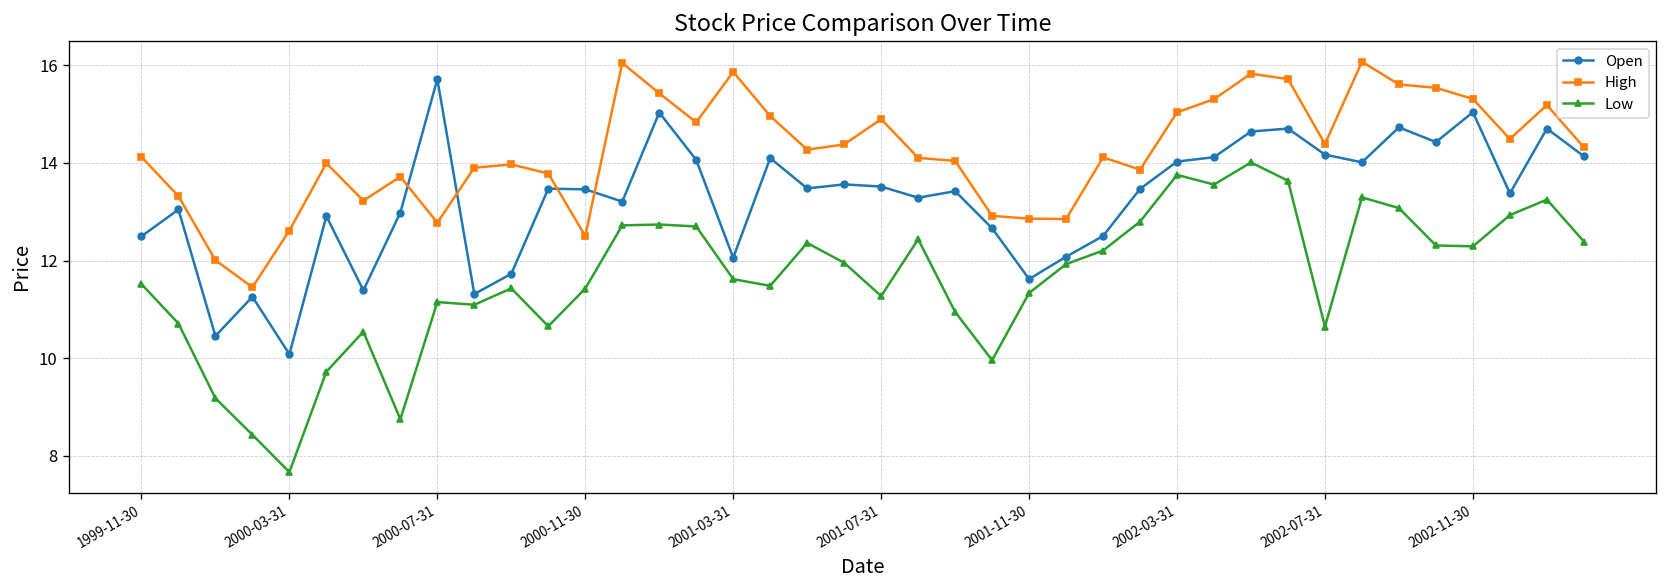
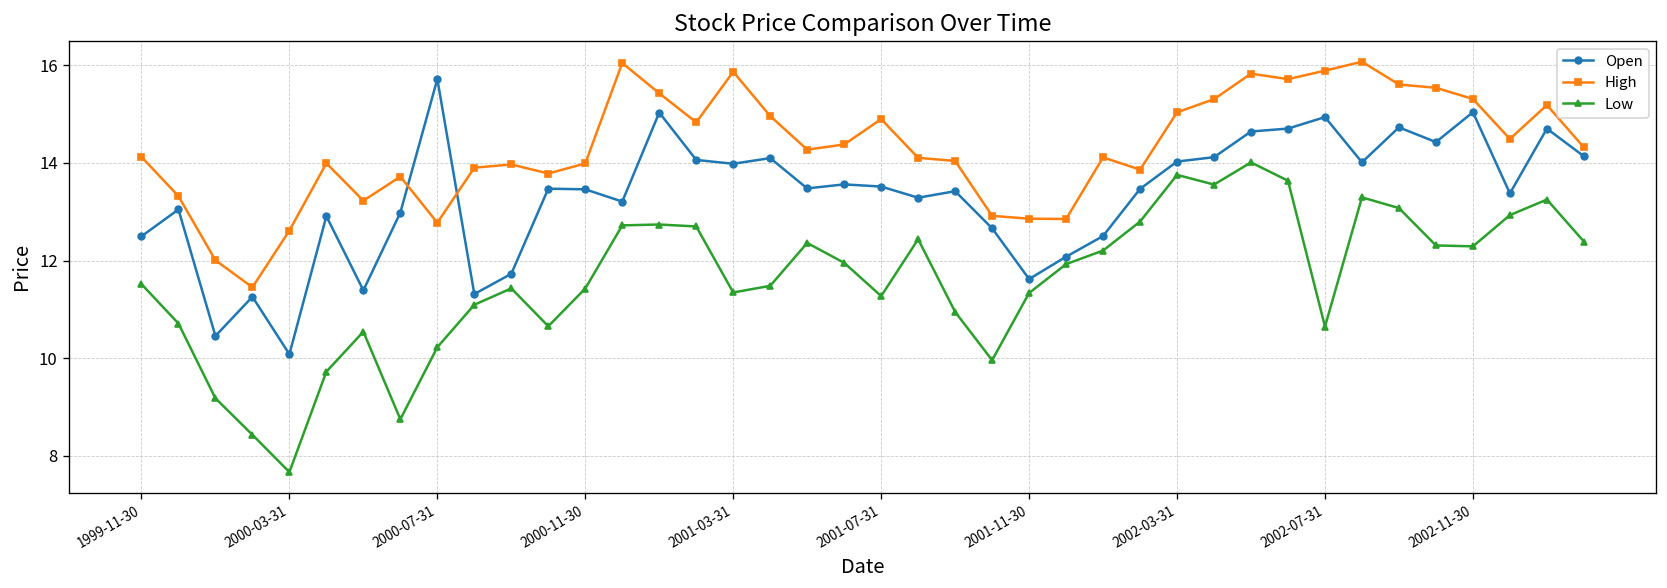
Low, 2000-07-31: 11.1 -> 10.2
High, 2000-11-30: 12.5 -> 14.0
Open, 2001-03-31: 12.1 -> 14.0
Low, 2001-03-31: 11.6 -> 11.3
Open, 2002-07-31: 14.2 -> 14.9
High, 2002-07-31: 14.4 -> 15.9
